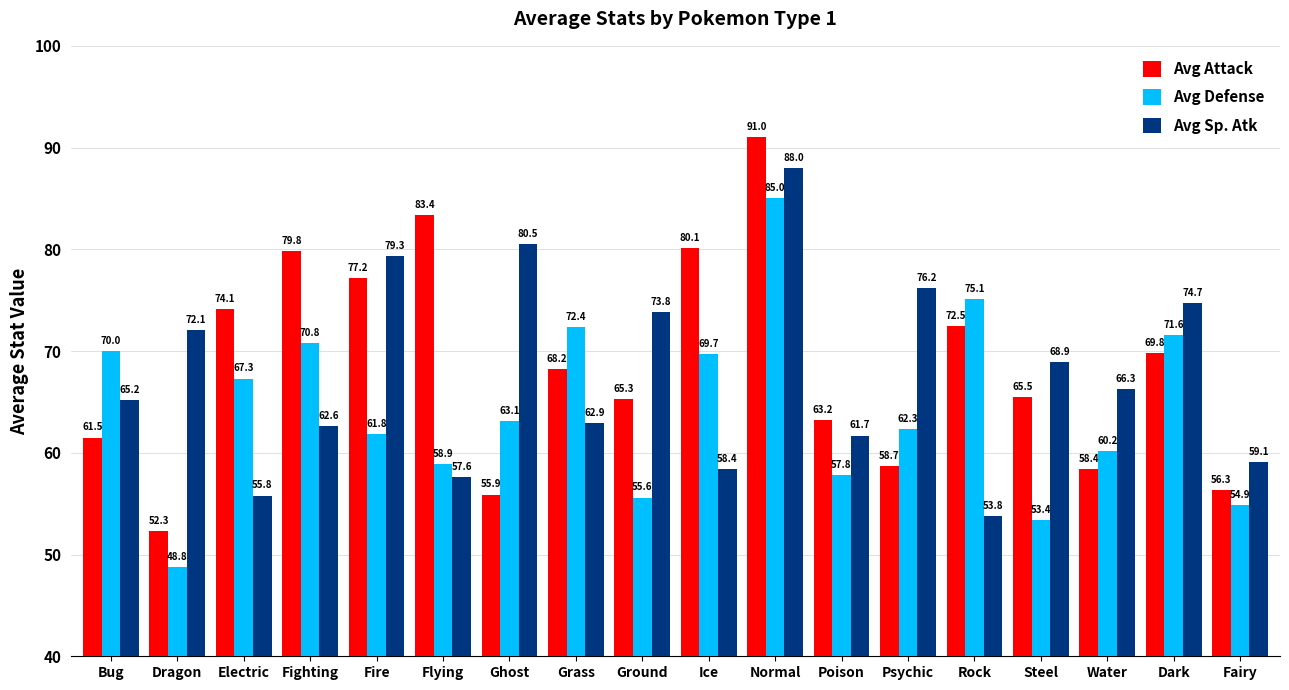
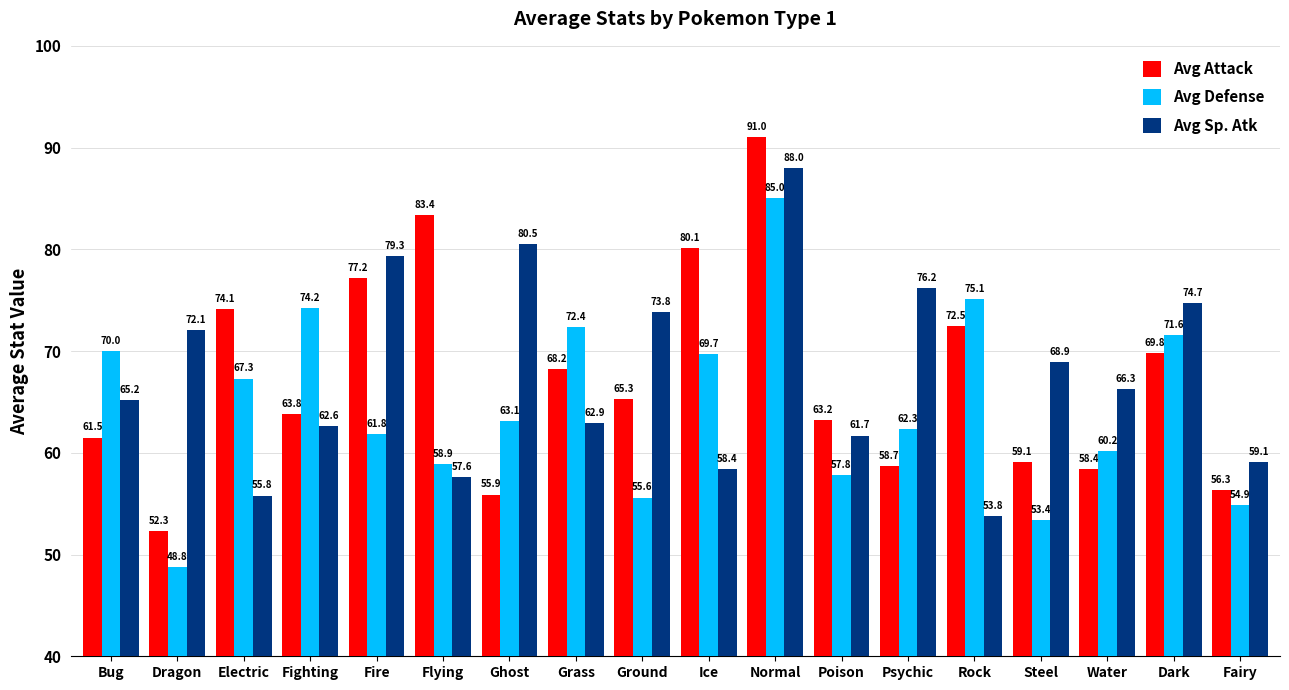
Avg Attack, Fighting: 79.8 -> 63.8
Avg Defense, Fighting: 70.8 -> 74.2
Avg Attack, Steel: 65.5 -> 59.1
